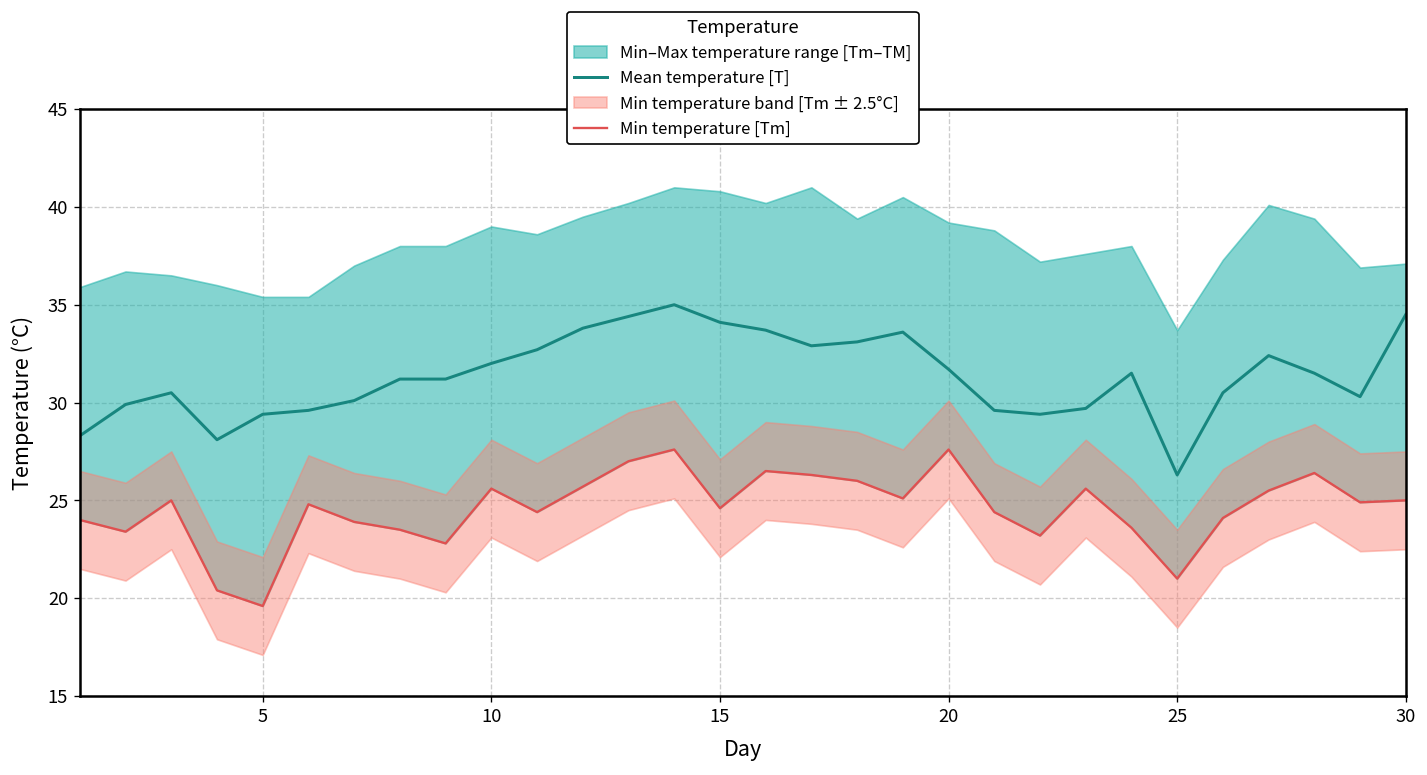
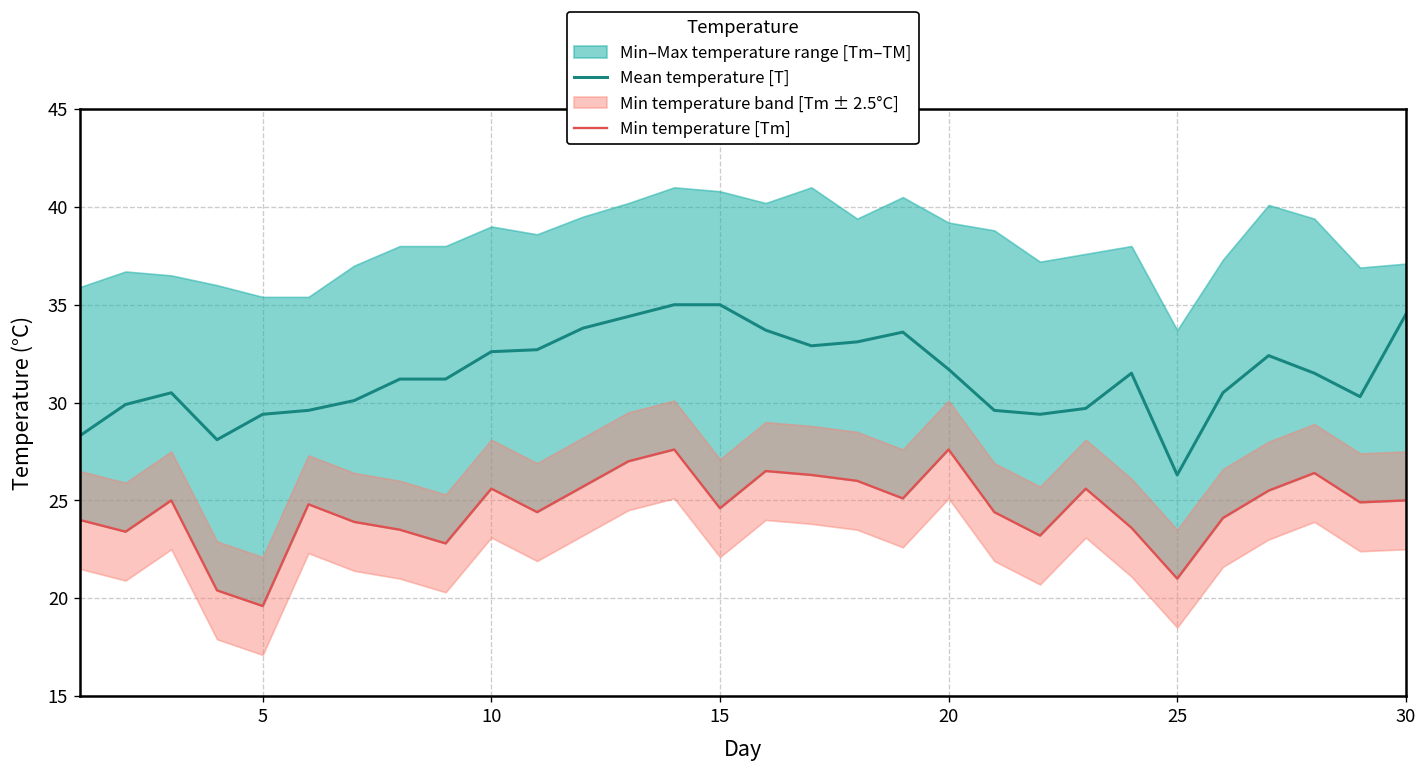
Mean temperature [T], 10: 32.0 -> 32.6
Mean temperature [T], 15: 34.1 -> 35.0
